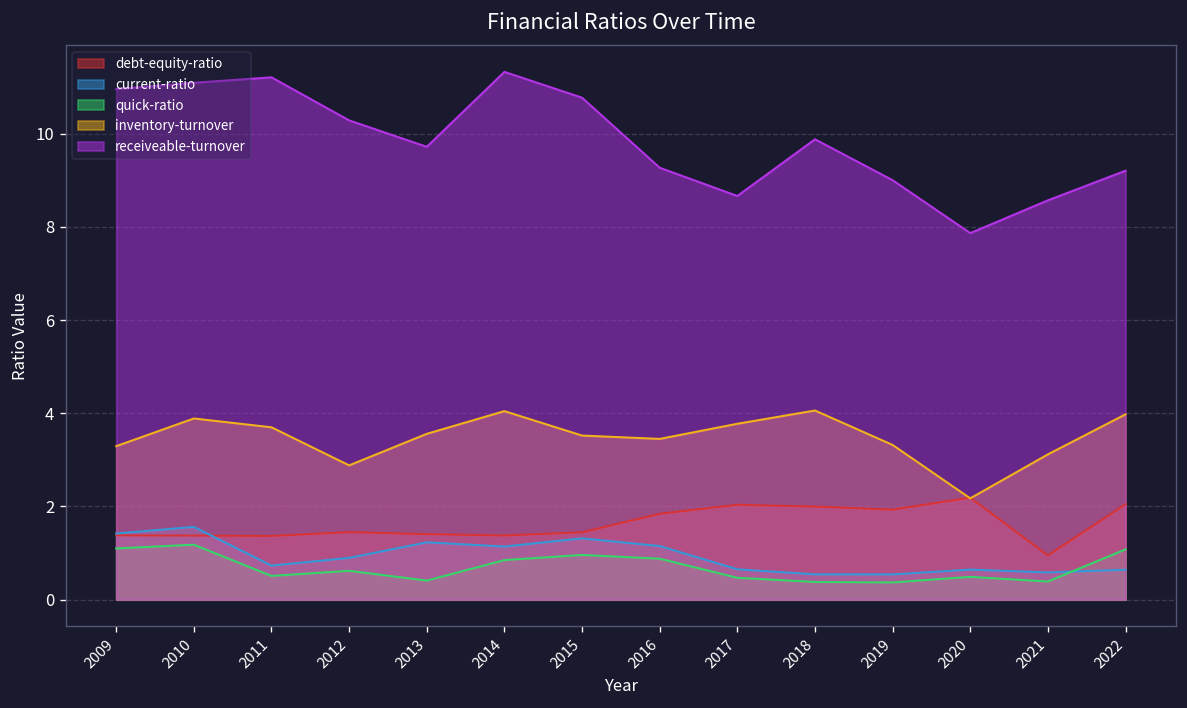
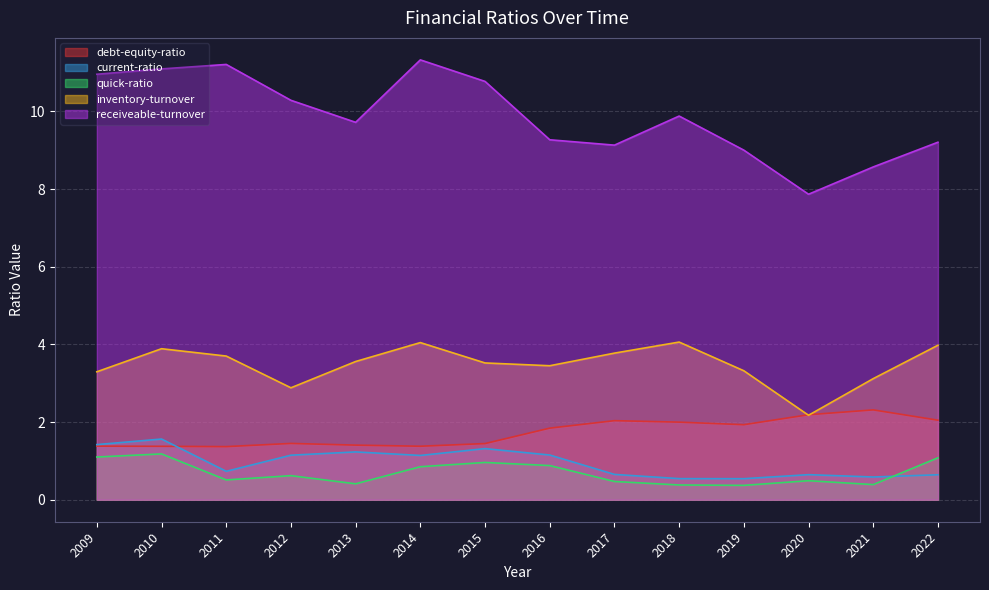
current-ratio, 2012: 0.9 -> 1.1
receiveable-turnover, 2017: 8.7 -> 9.1
debt-equity-ratio, 2021: 1.0 -> 2.3
